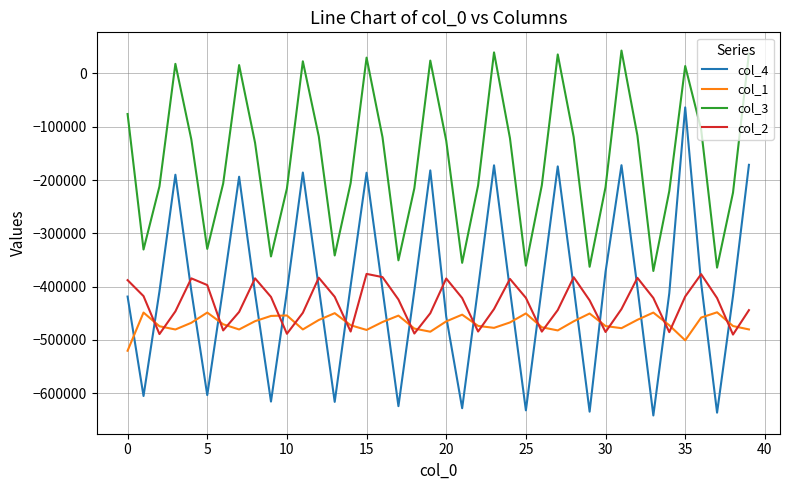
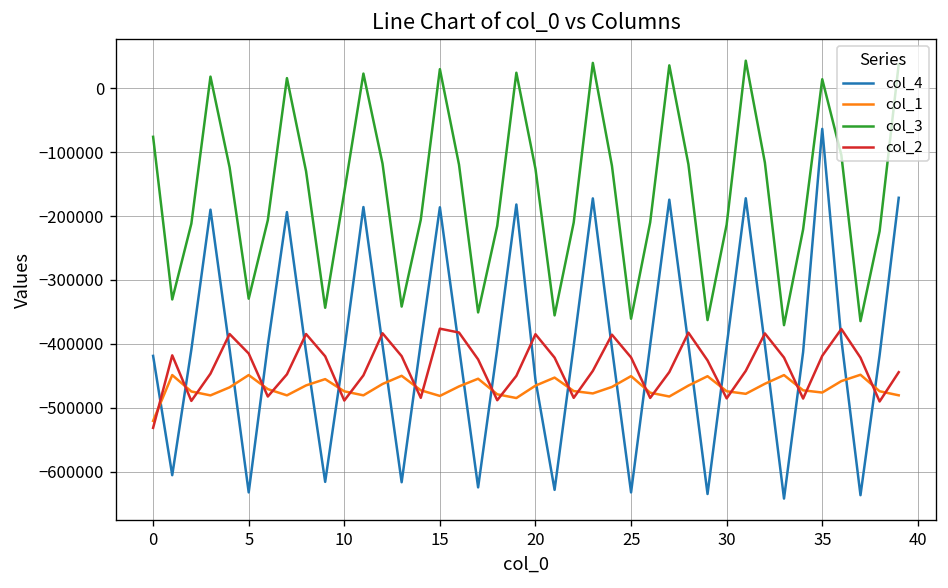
col_2, 0: -390000 -> -530000
col_4, 5: -600000 -> -630000
col_2, 5: -400000 -> -410000
col_1, 10: -450000 -> -470000
col_3, 10: -220000 -> -160000
col_4, 30: -370000 -> -400000
col_1, 35: -500000 -> -480000
